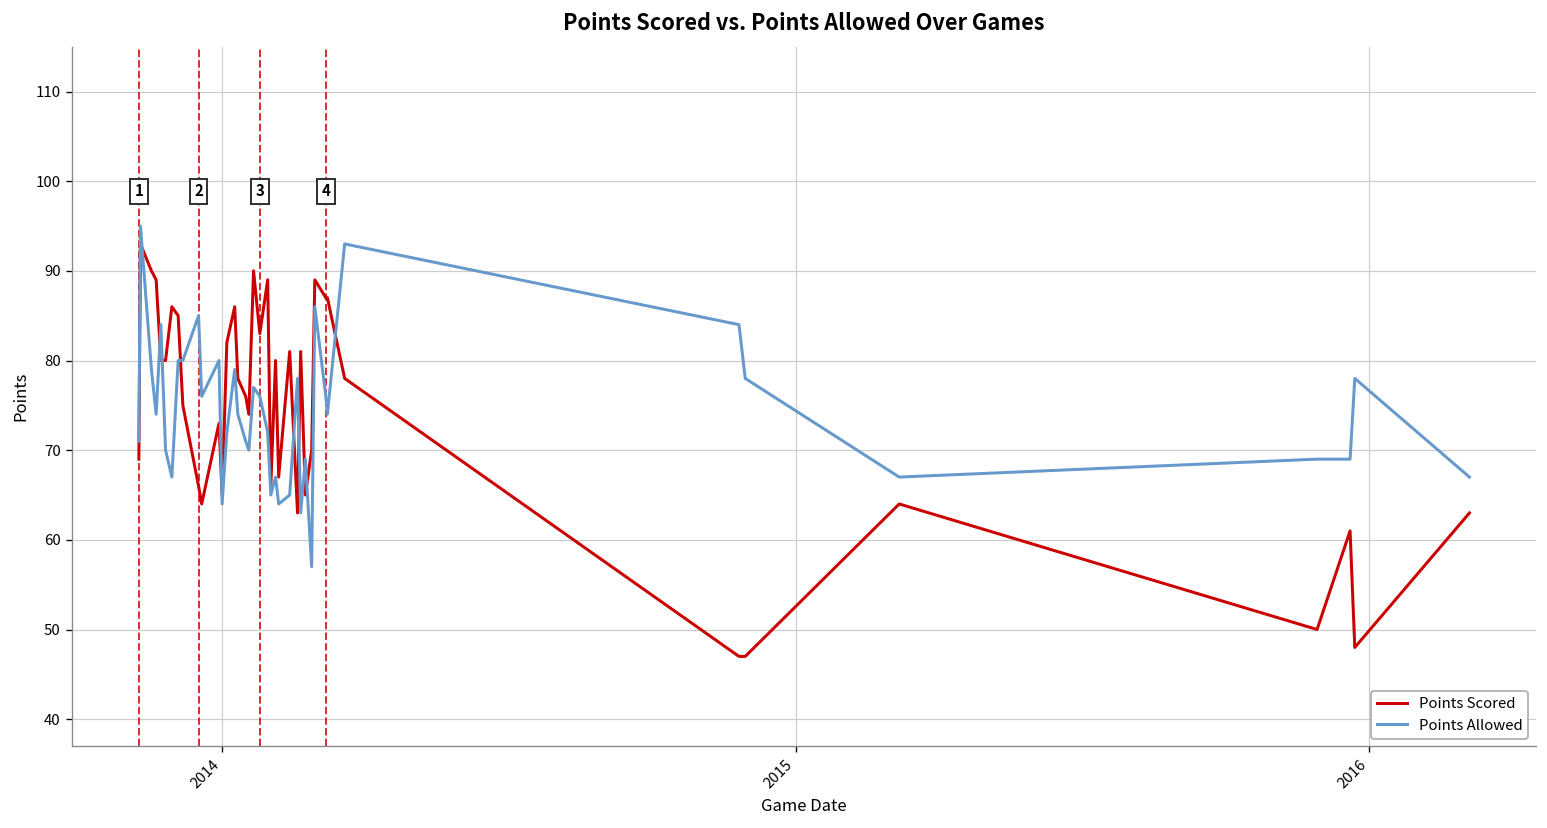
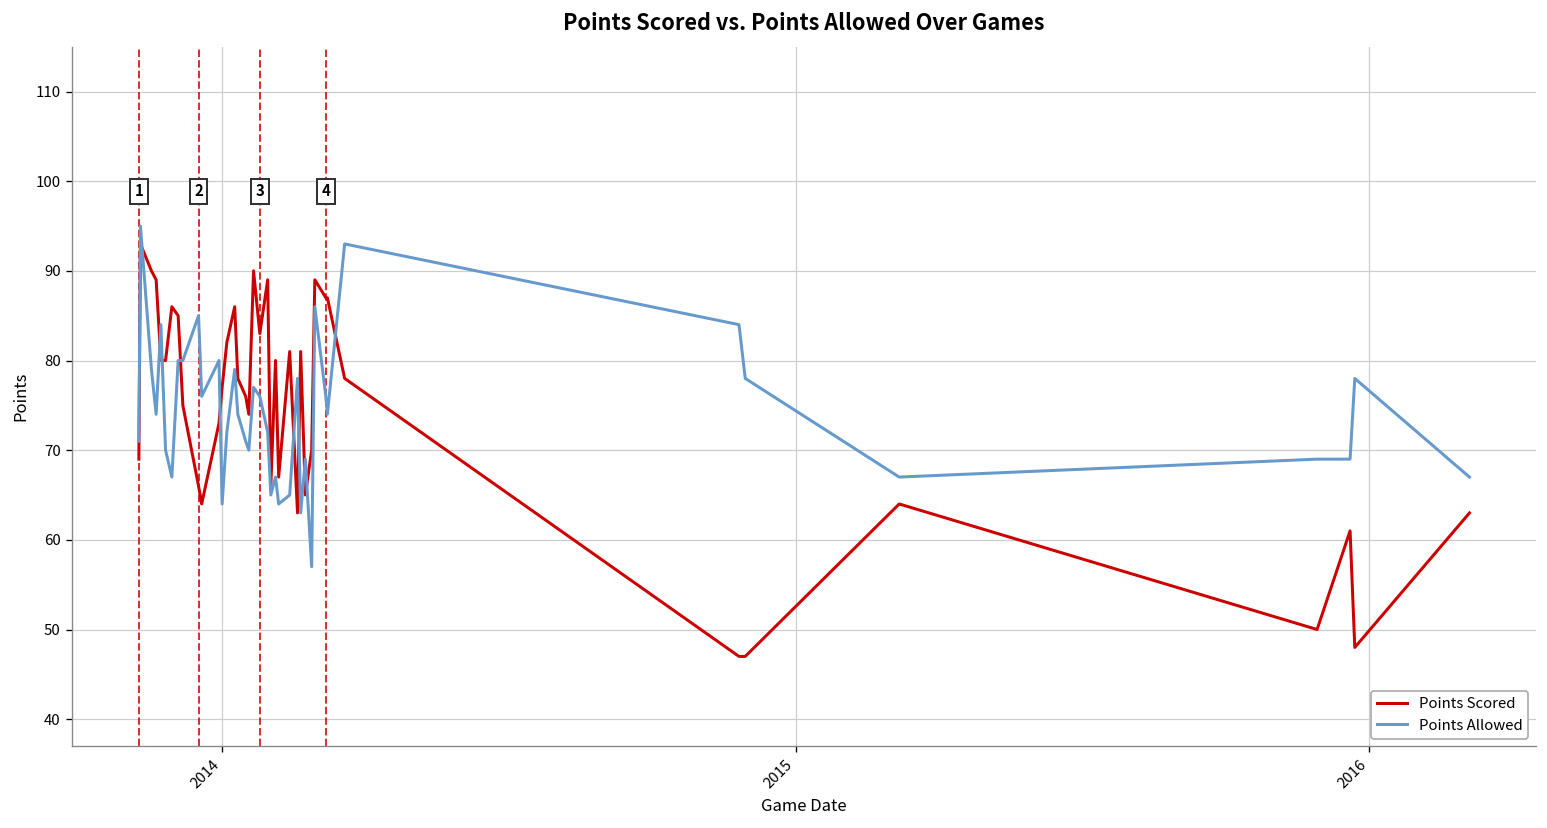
Points Scored, 2014: 65 -> 77
